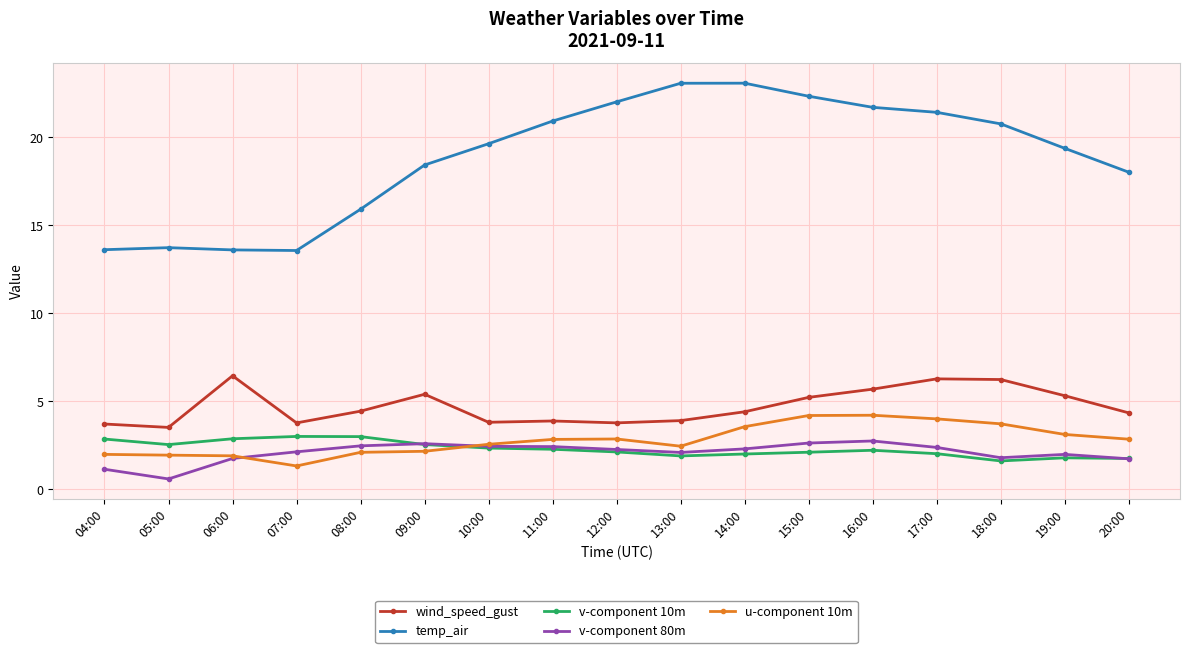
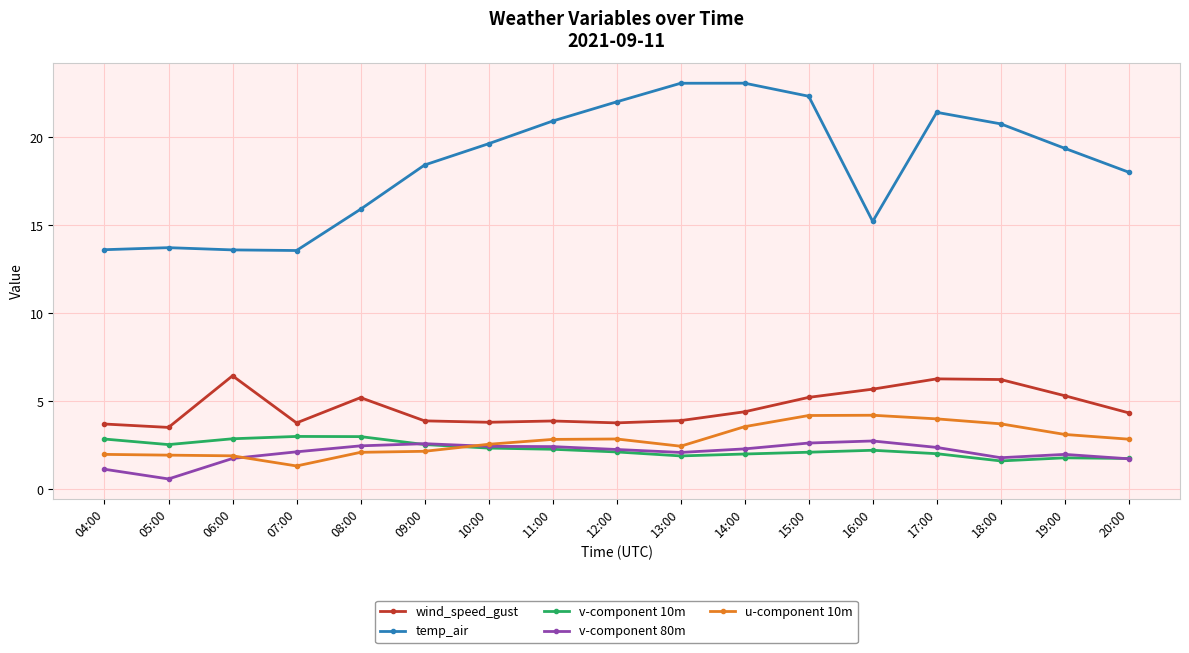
wind_speed_gust, 08:00: 4.4 -> 5.2
wind_speed_gust, 09:00: 5.4 -> 3.9
temp_air, 16:00: 21.7 -> 15.2
